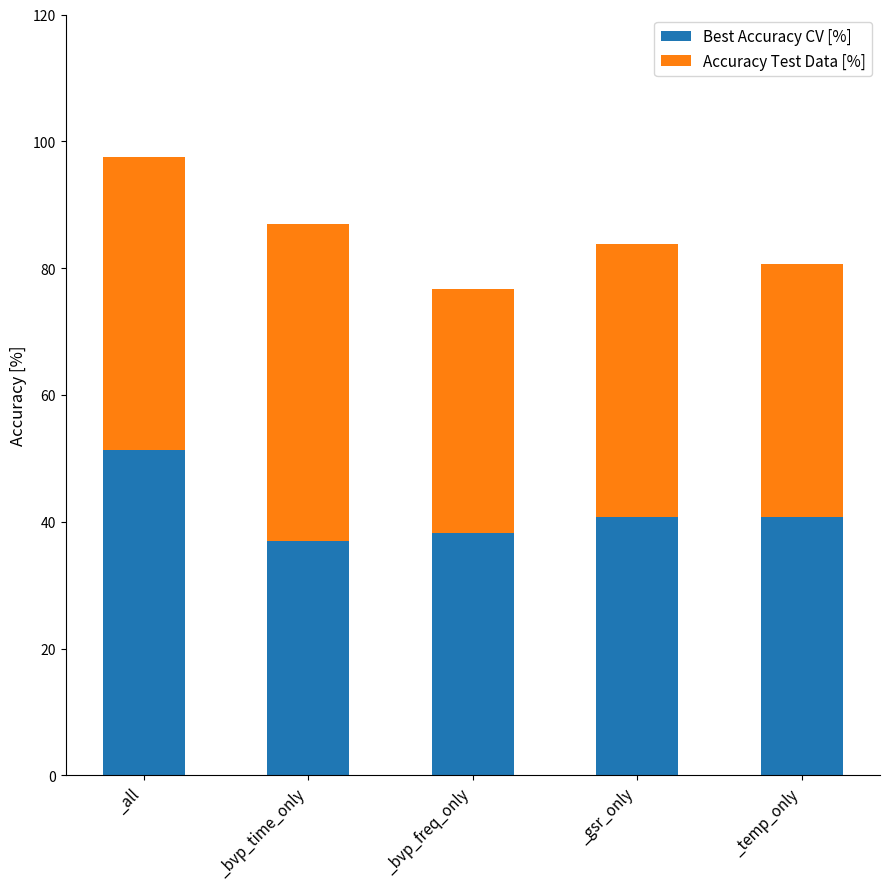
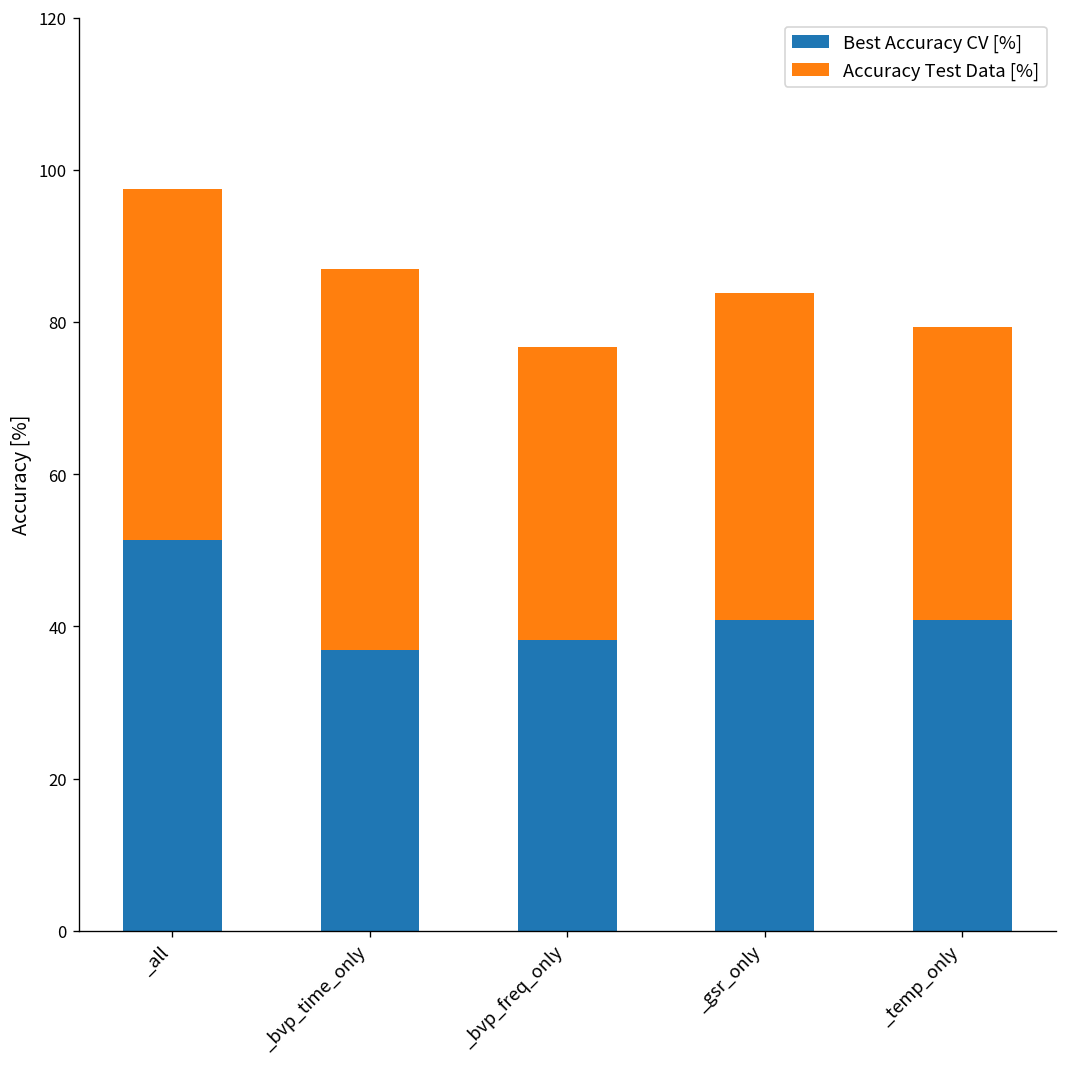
Accuracy Test Data [%], _temp_only: 40 -> 39
